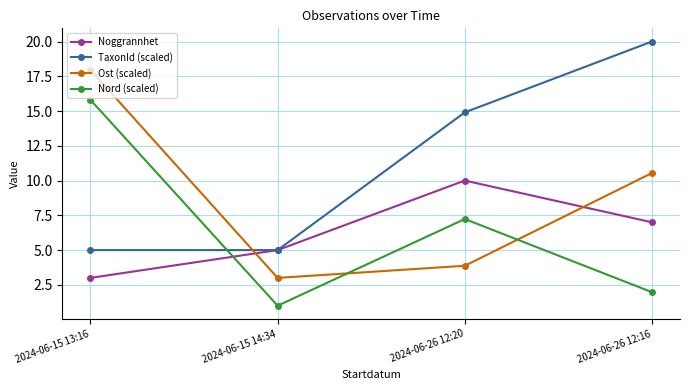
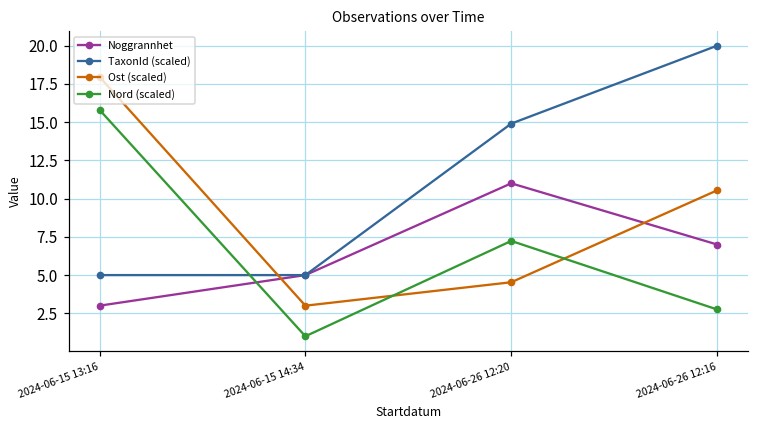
Noggrannhet, 2024-06-26 12:20: 10 -> 11
Ost (scaled), 2024-06-26 12:20: 3.9 -> 4.5
Nord (scaled), 2024-06-26 12:16: 2.0 -> 2.8
